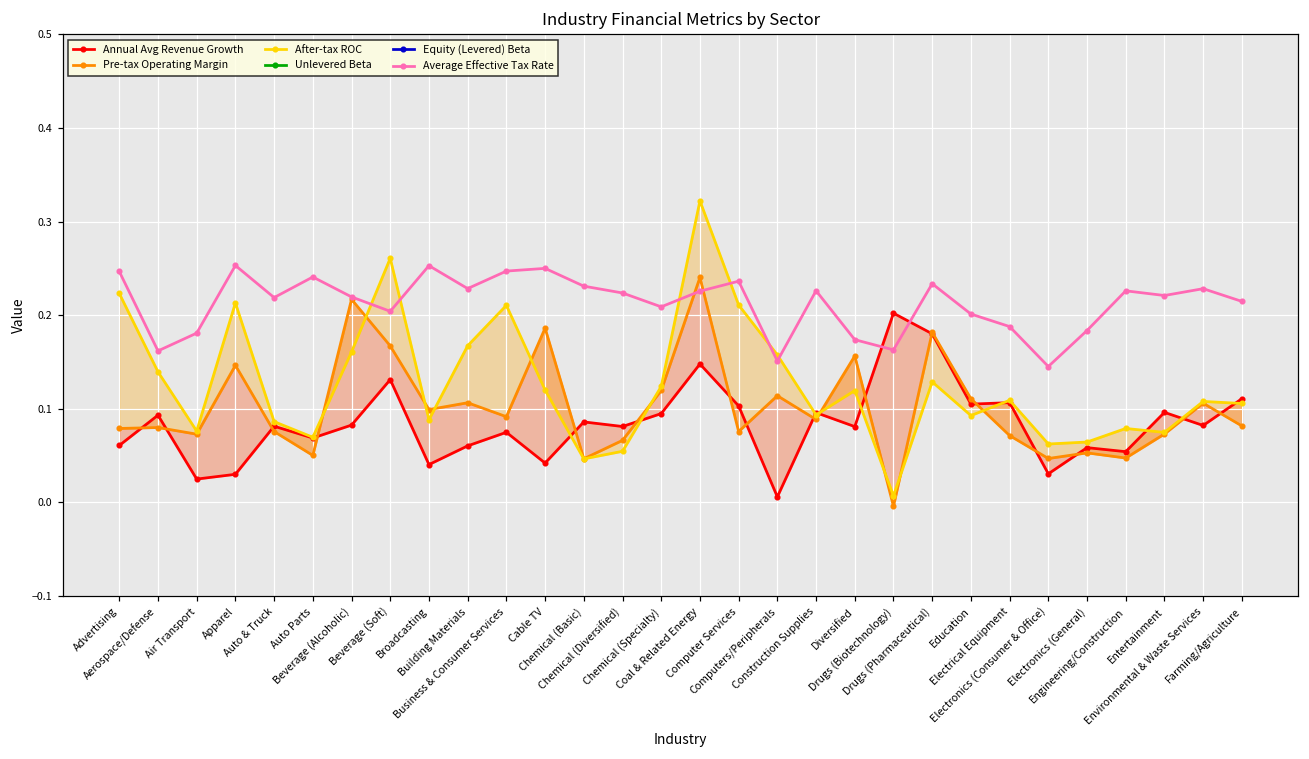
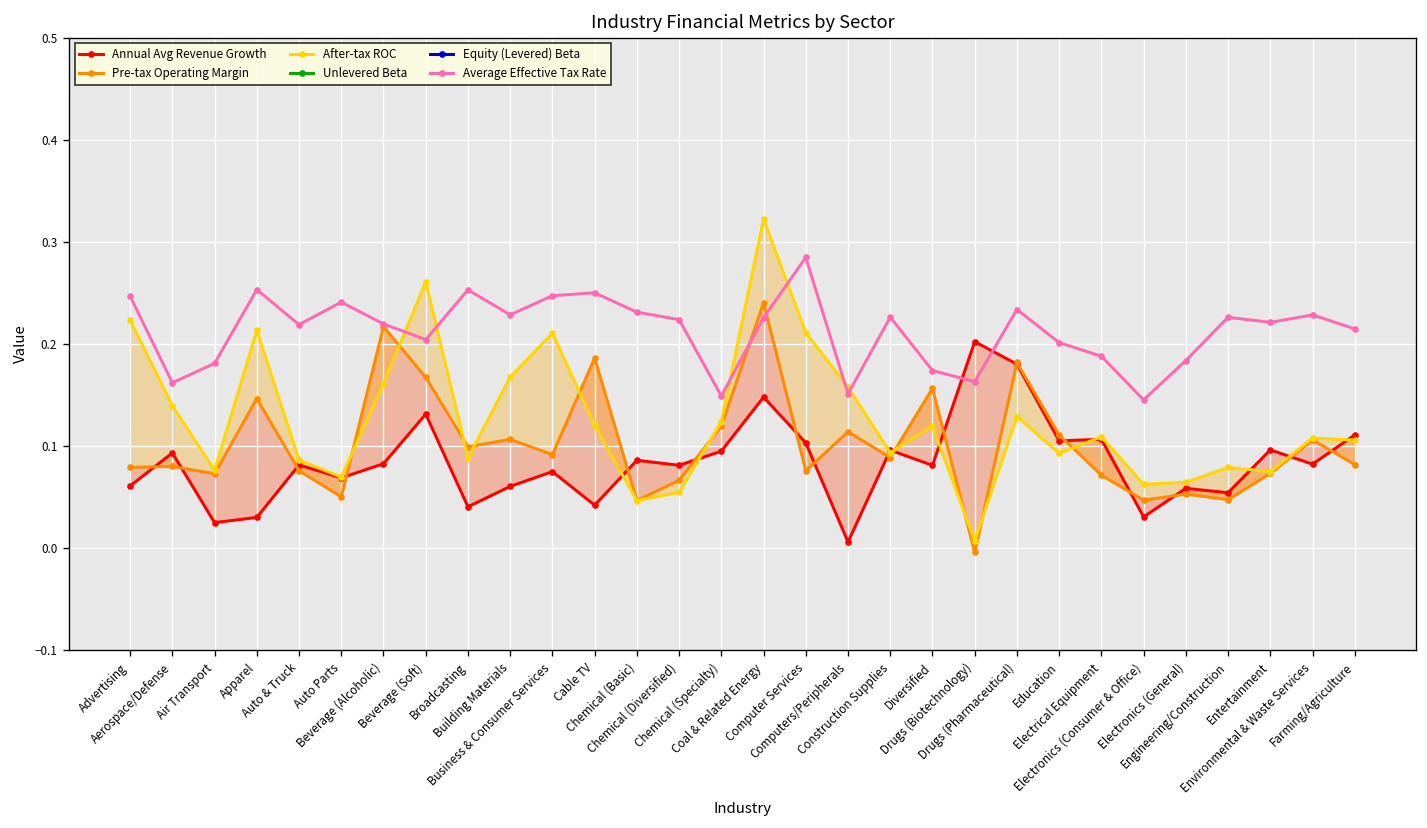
Average Effective Tax Rate, Chemical (Specialty): 0.21 -> 0.15
Average Effective Tax Rate, Computer Services: 0.24 -> 0.28
